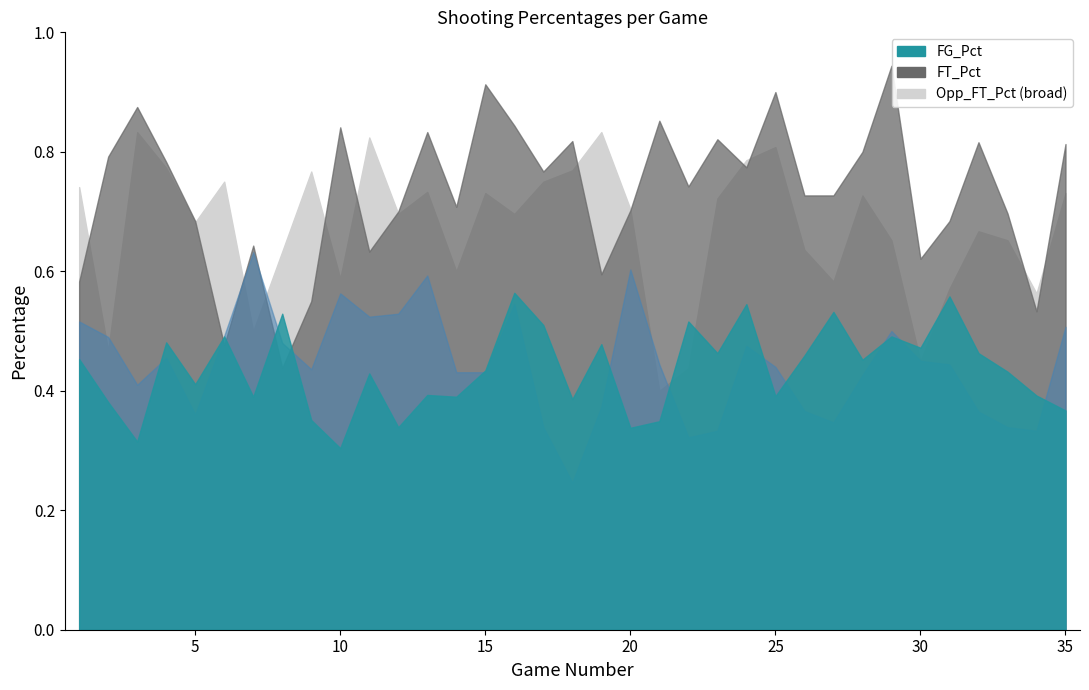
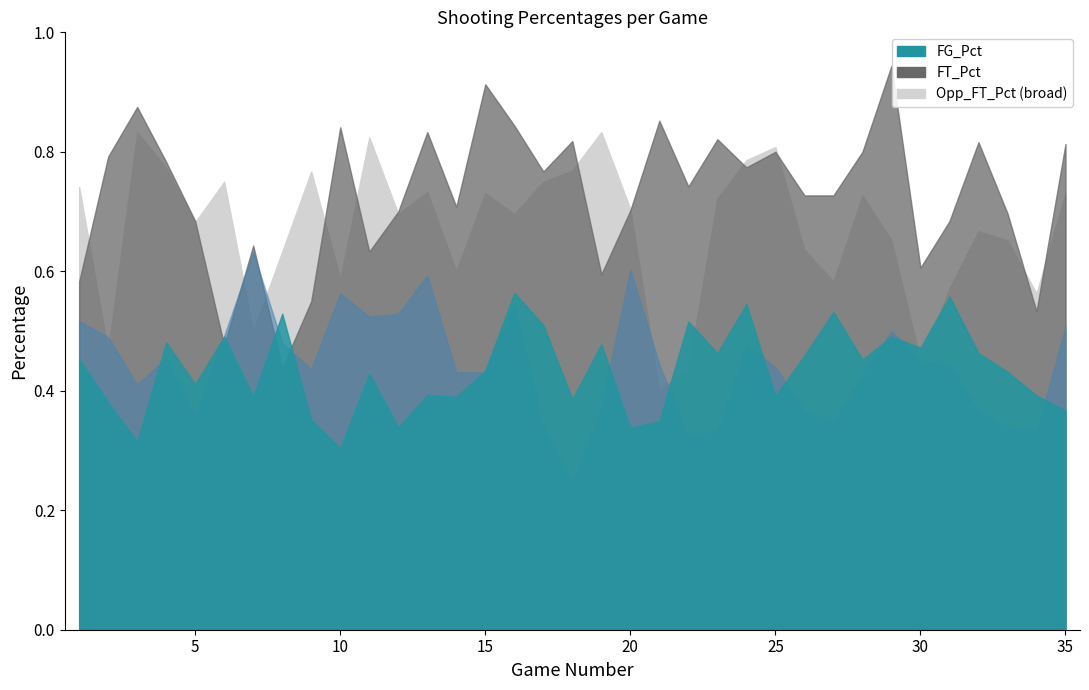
FT_Pct, 25: 0.9 -> 0.8
FT_Pct, 30: 0.62 -> 0.61
